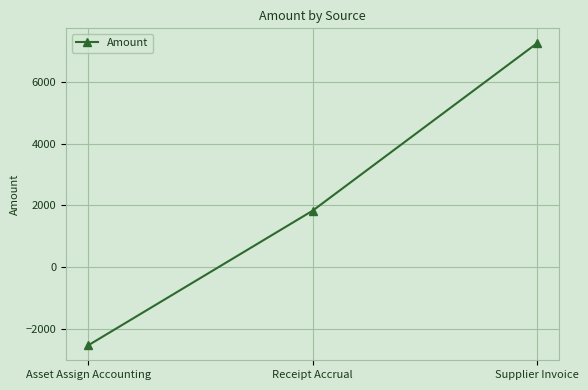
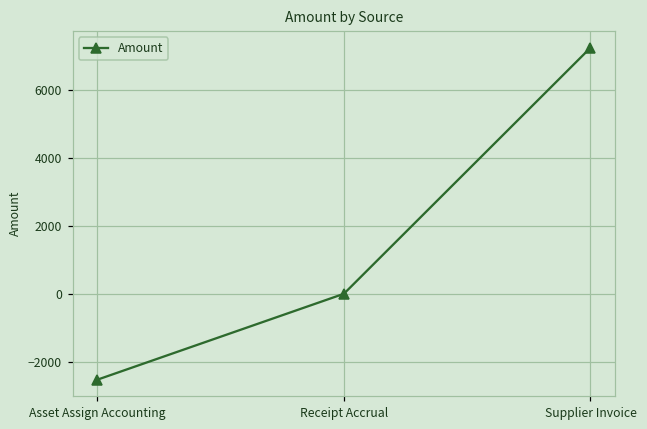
Receipt Accrual: 1800 -> 0
